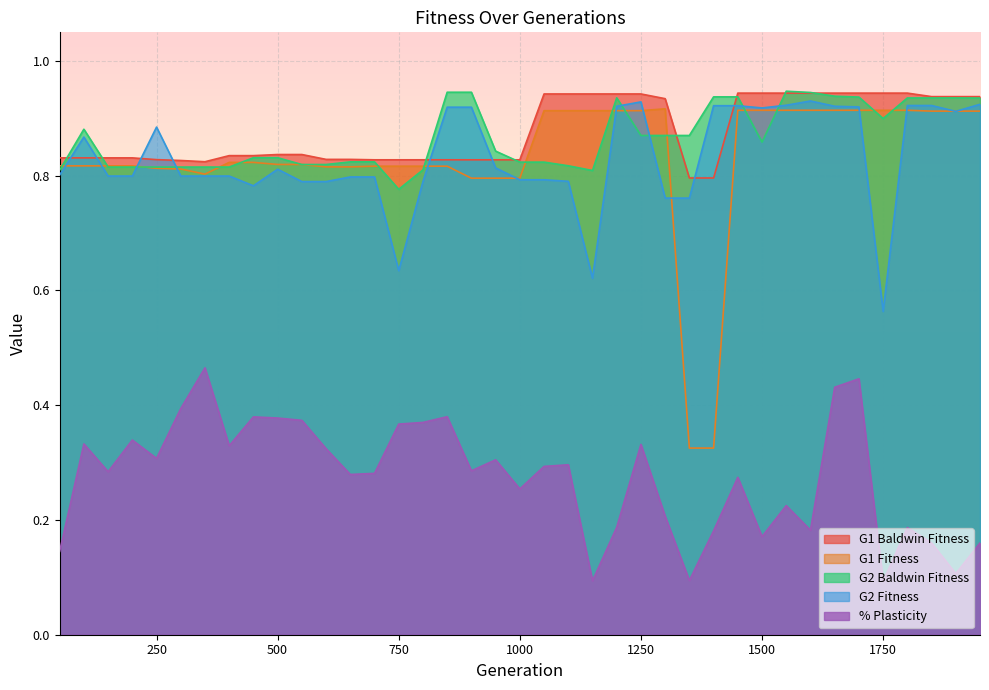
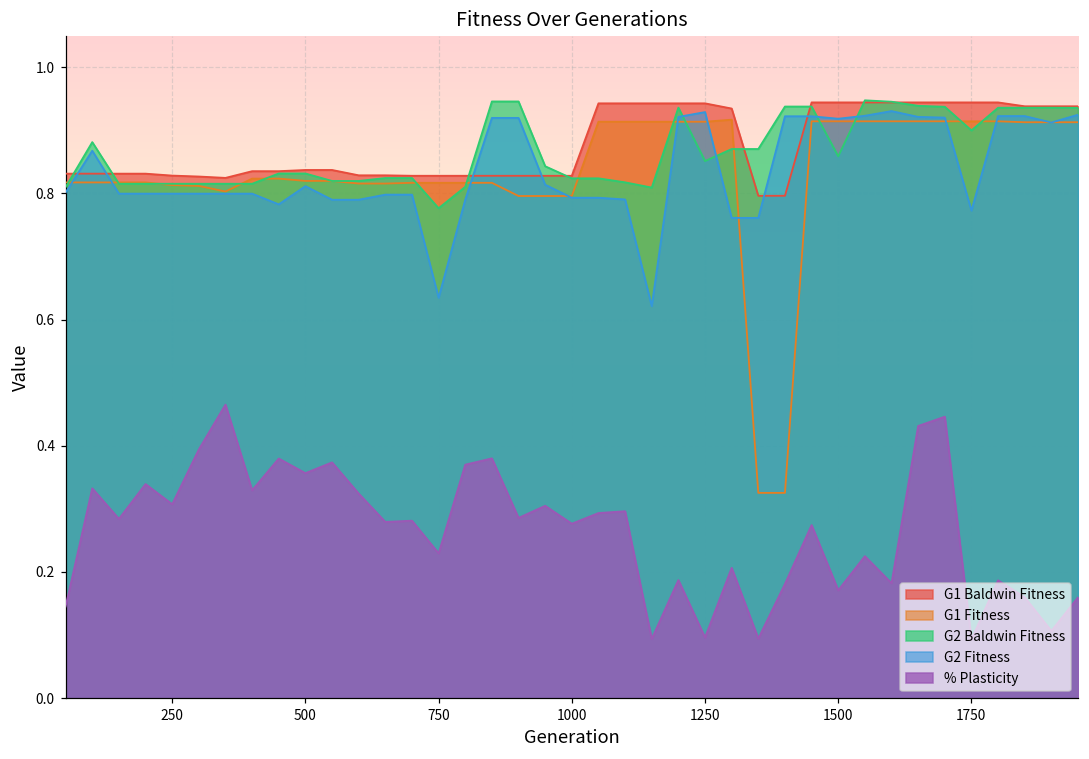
G2 Fitness, 250: 0.88 -> 0.80
% Plasticity, 500: 0.38 -> 0.36
% Plasticity, 750: 0.37 -> 0.23
% Plasticity, 1000: 0.25 -> 0.28
G2 Baldwin Fitness, 1250: 0.87 -> 0.85
% Plasticity, 1250: 0.33 -> 0.10
G2 Fitness, 1750: 0.56 -> 0.77
